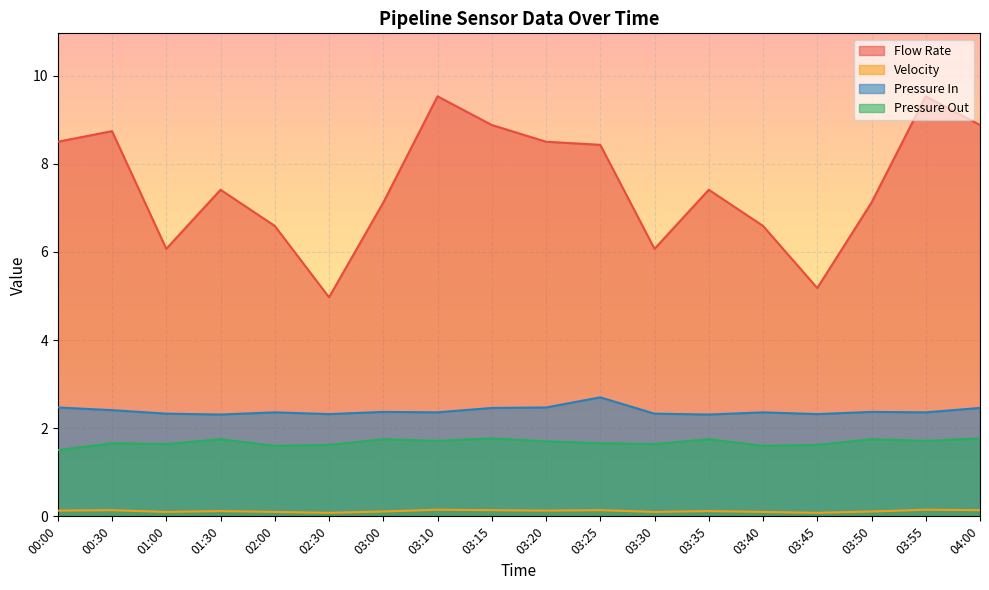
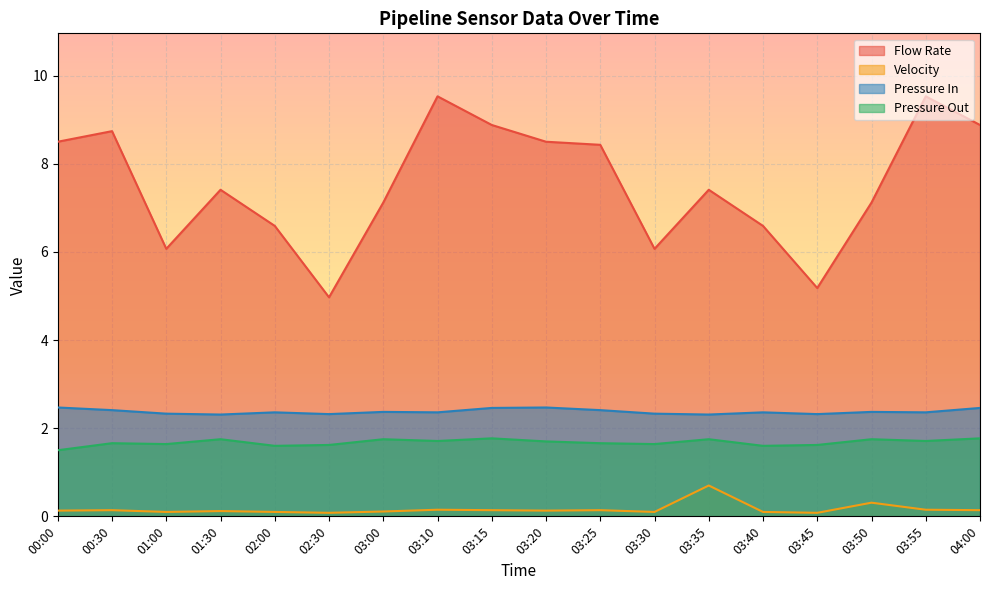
Pressure In, 03:25: 2.7 -> 2.4
Velocity, 03:35: 0.1 -> 0.7
Velocity, 03:50: 0.1 -> 0.3
